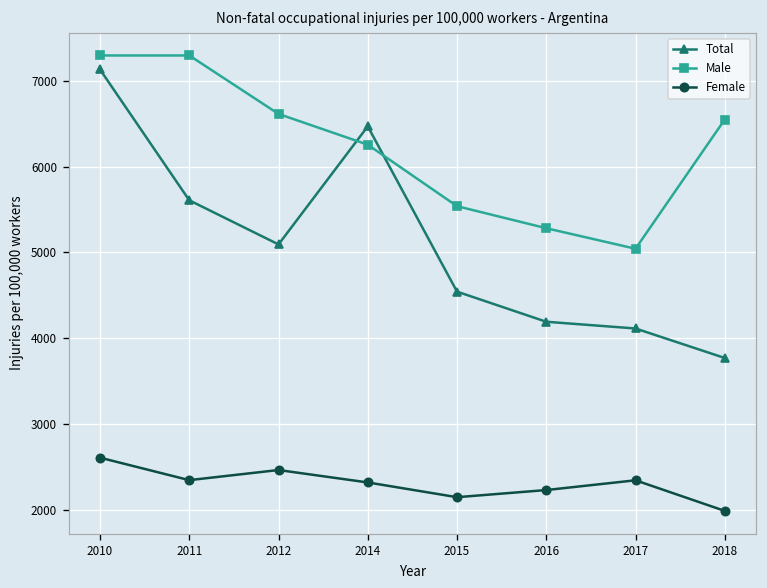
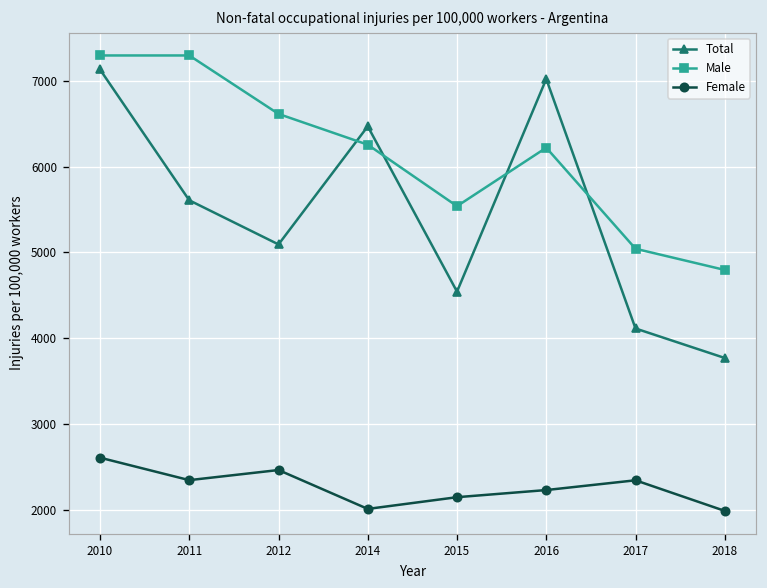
Female, 2014: 2300 -> 2000
Total, 2016: 4200 -> 7000
Male, 2016: 5300 -> 6200
Male, 2018: 6500 -> 4800
